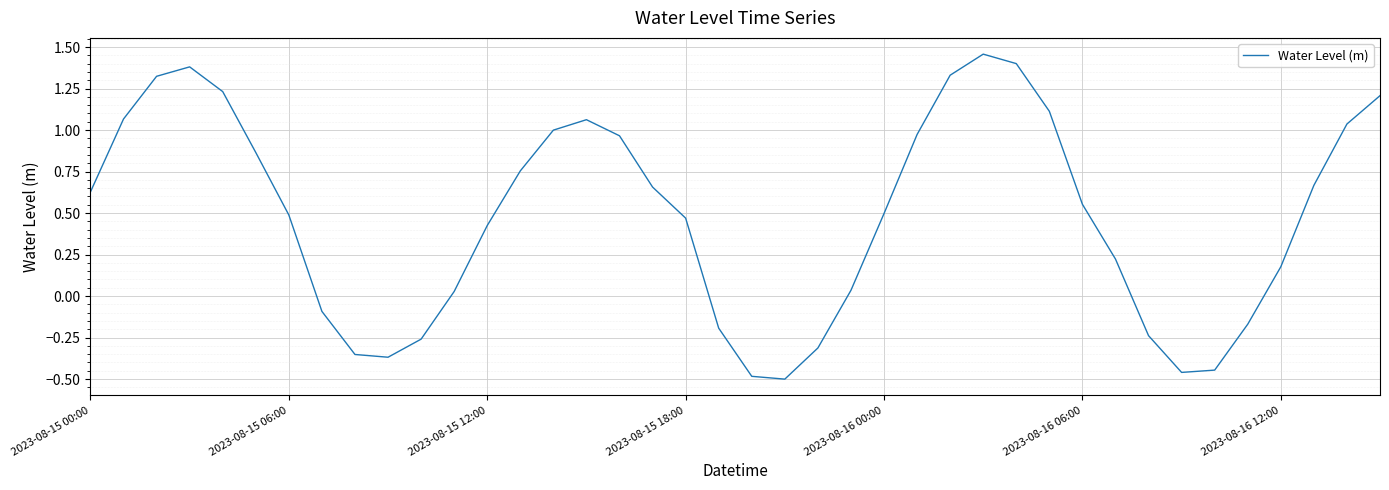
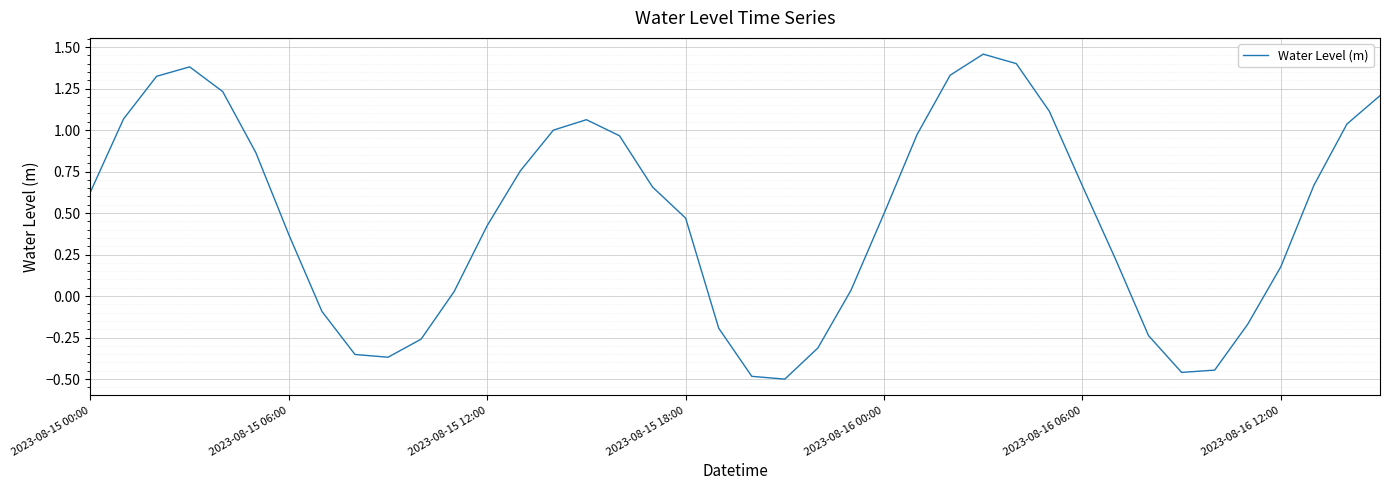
2023-08-15 06:00: 0.49 -> 0.37
2023-08-16 06:00: 0.55 -> 0.66
